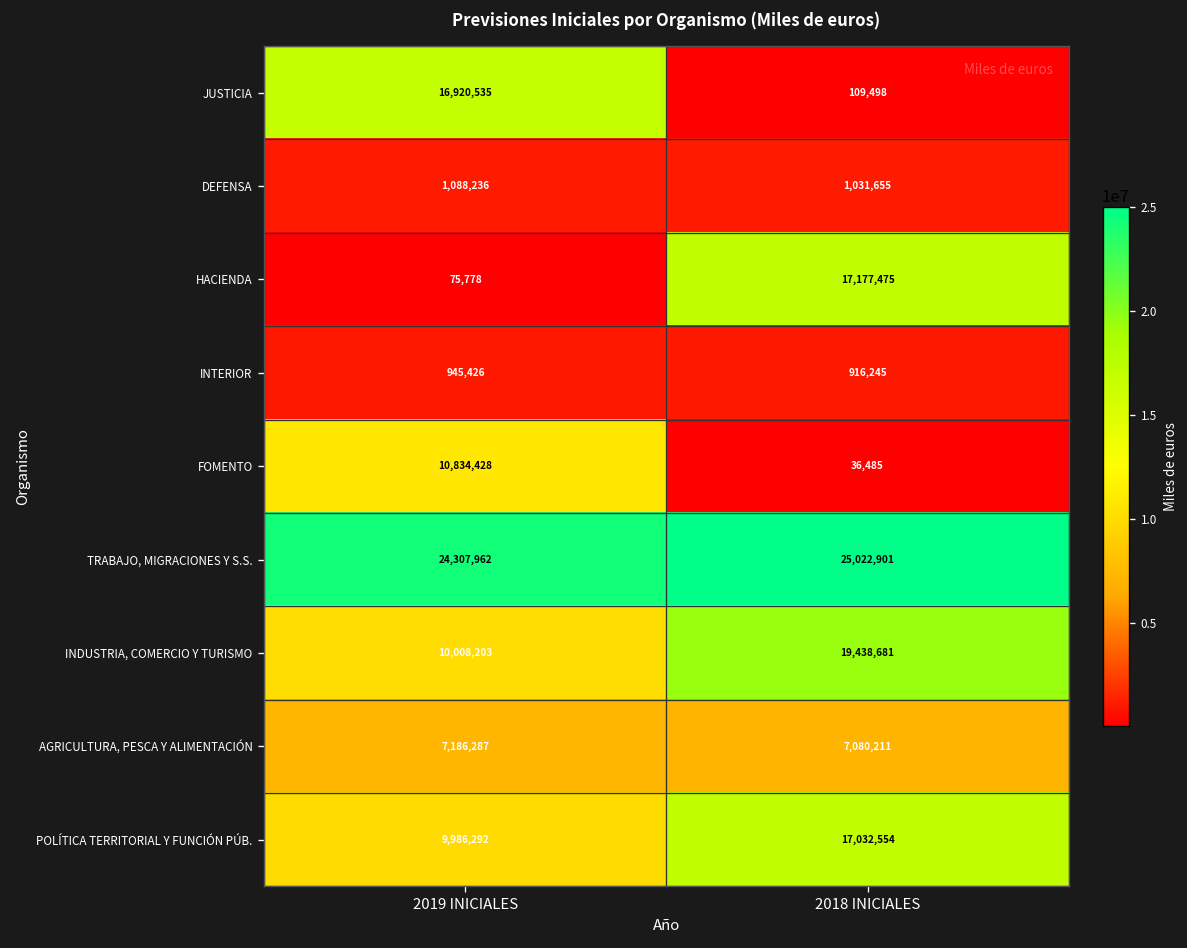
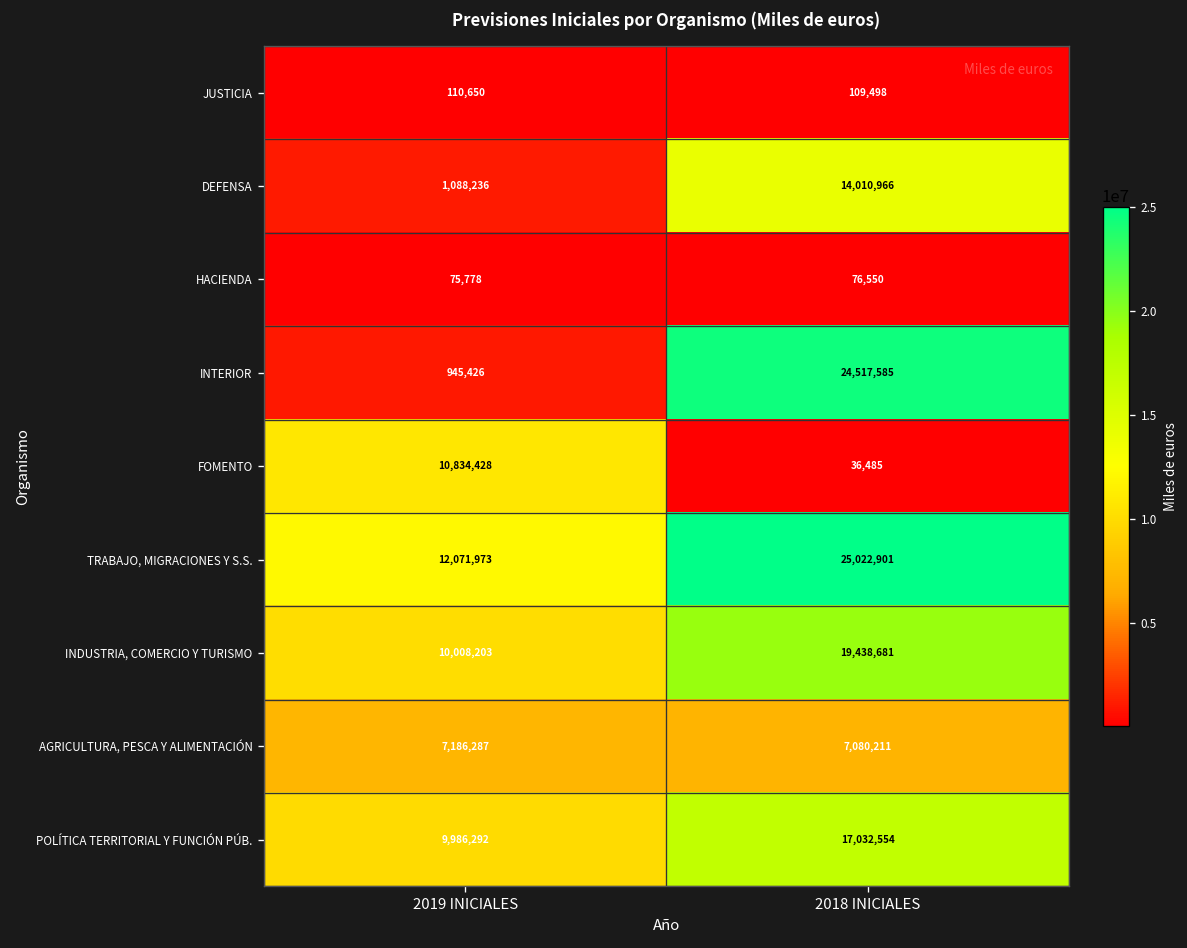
JUSTICIA, 2019 INICIALES: 16,920,535 -> 110,650
DEFENSA, 2018 INICIALES: 1,031,655 -> 14,010,966
HACIENDA, 2018 INICIALES: 17,177,475 -> 76,550
INTERIOR, 2018 INICIALES: 916,245 -> 24,517,585
TRABAJO, MIGRACIONES Y S.S., 2019 INICIALES: 24,307,962 -> 12,071,973
